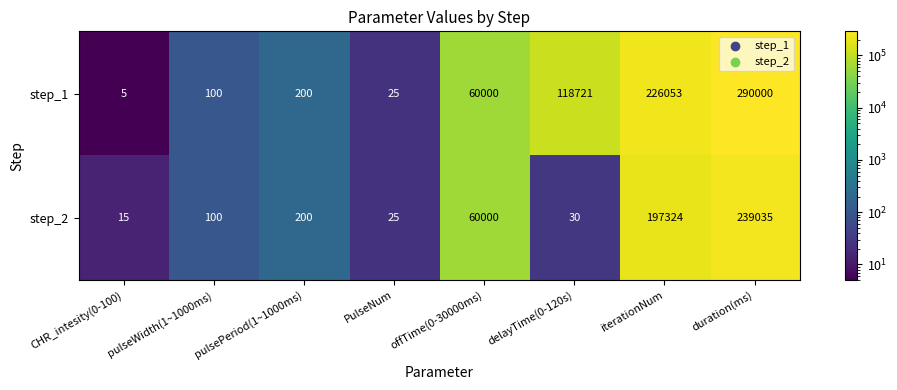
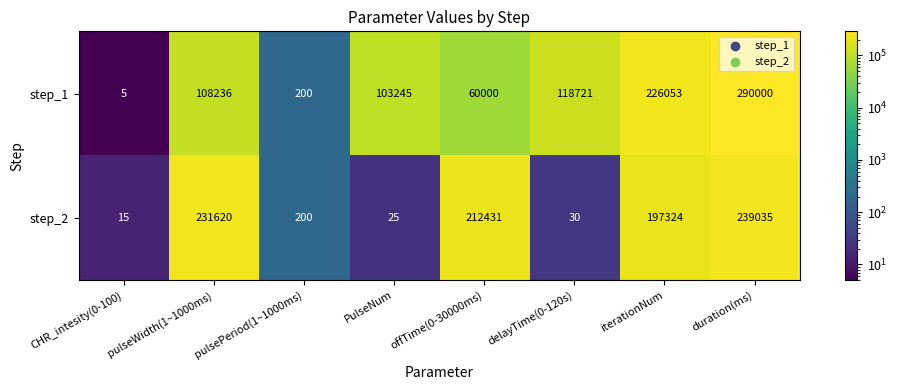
step_1, pulseWidth(1~1000ms): 100 -> 108236
step_1, PulseNum: 25 -> 103245
step_2, pulseWidth(1~1000ms): 100 -> 231620
step_2, offTime(0-30000ms): 60000 -> 212431
